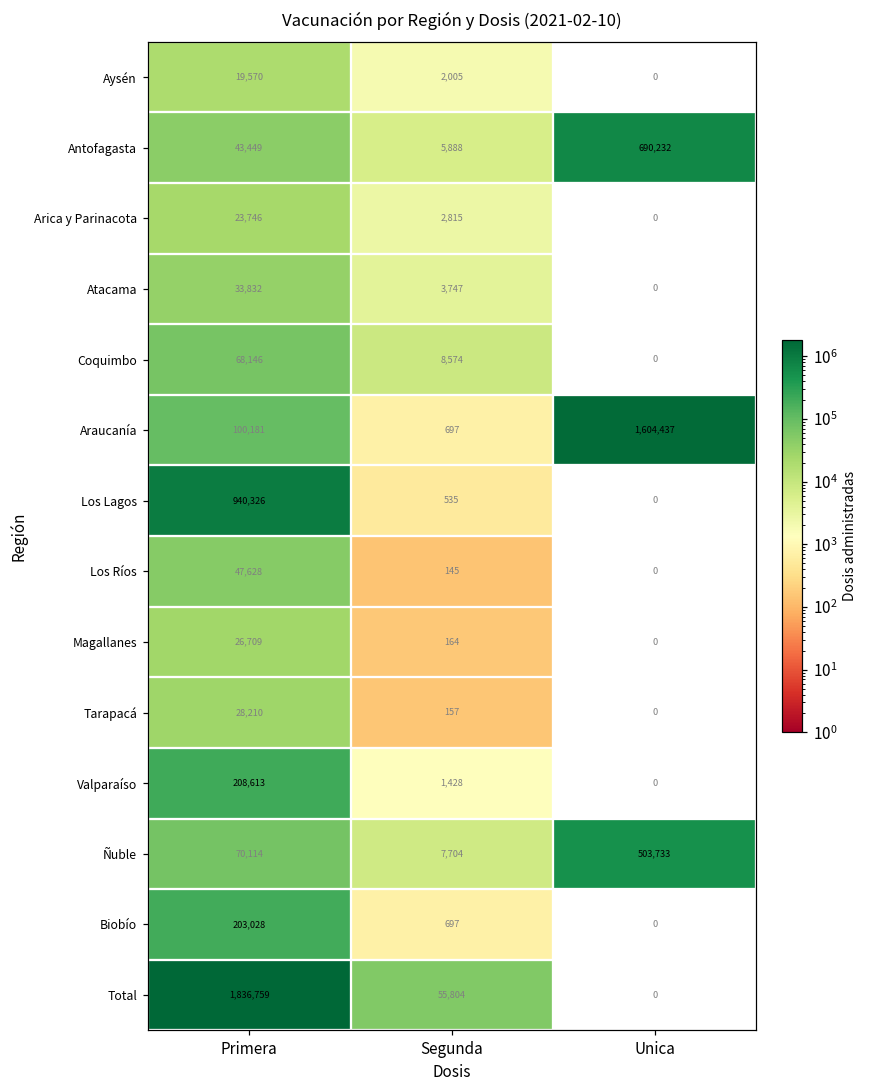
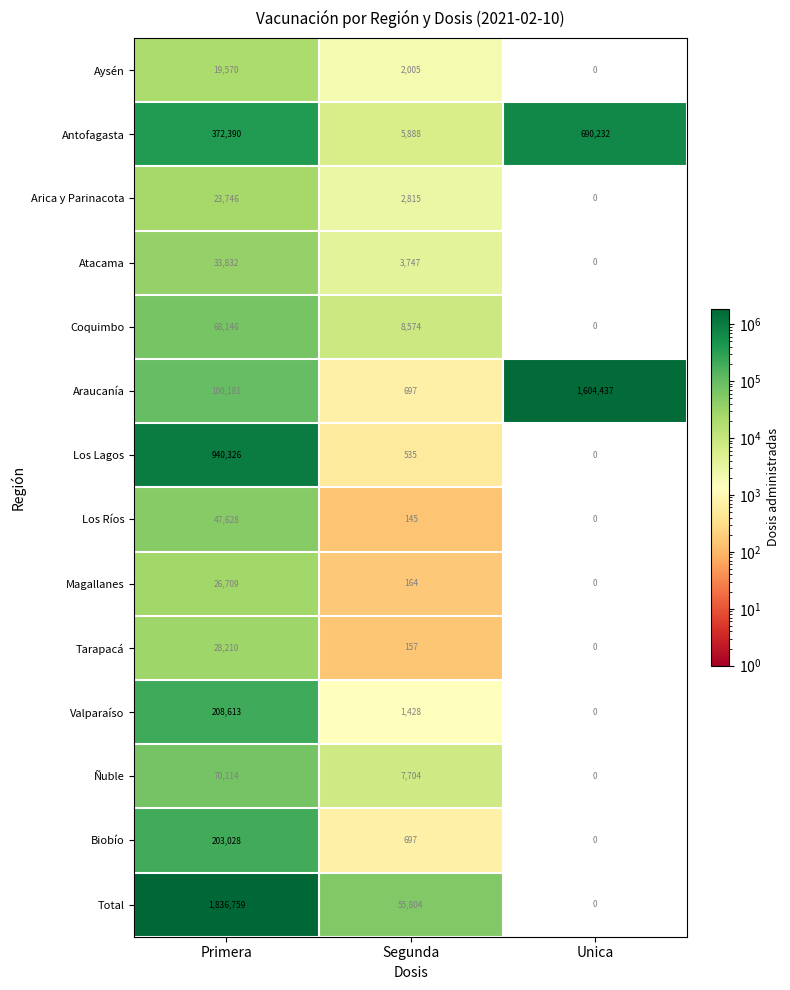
Antofagasta, Primera: 43,449 -> 372,390
Ñuble, Unica: 503,733 -> 0
